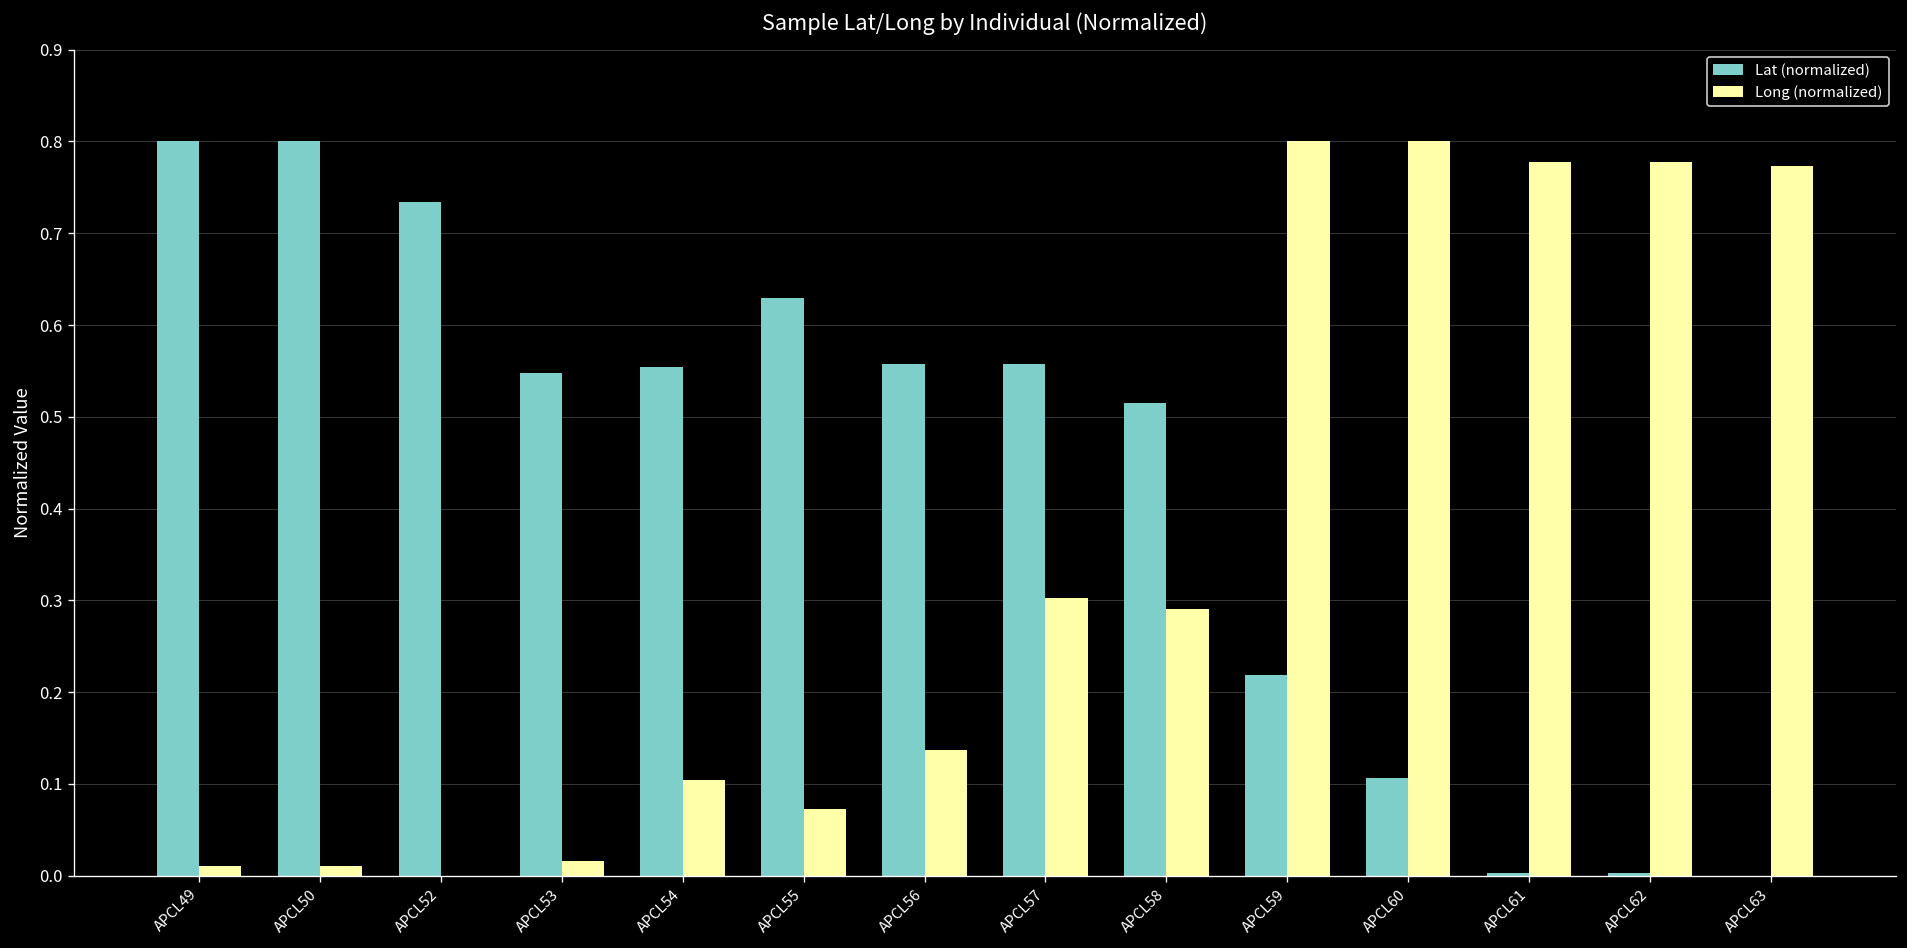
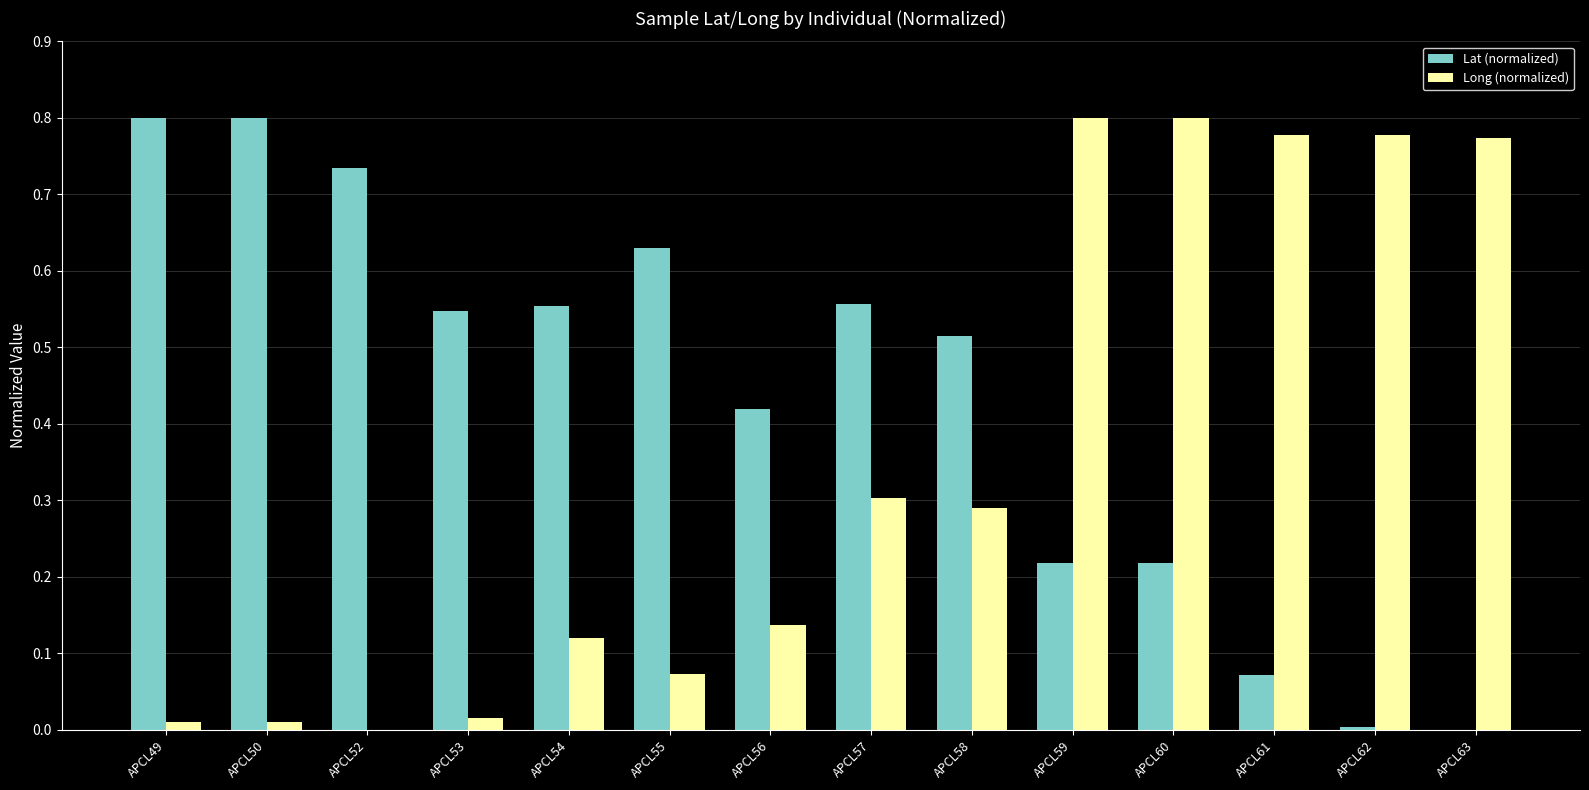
Long (normalized), APCL54: 0.10 -> 0.12
Lat (normalized), APCL56: 0.56 -> 0.42
Lat (normalized), APCL60: 0.11 -> 0.22
Lat (normalized), APCL61: 0.00 -> 0.07
